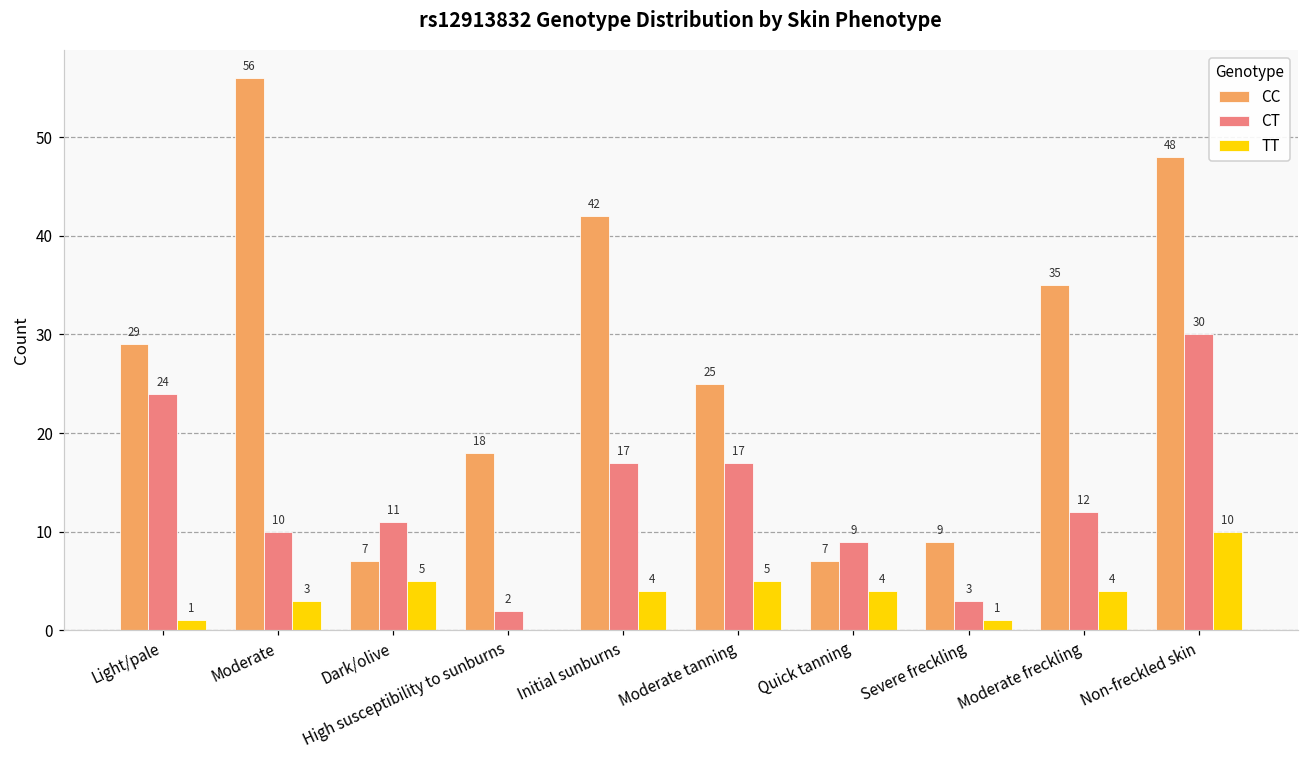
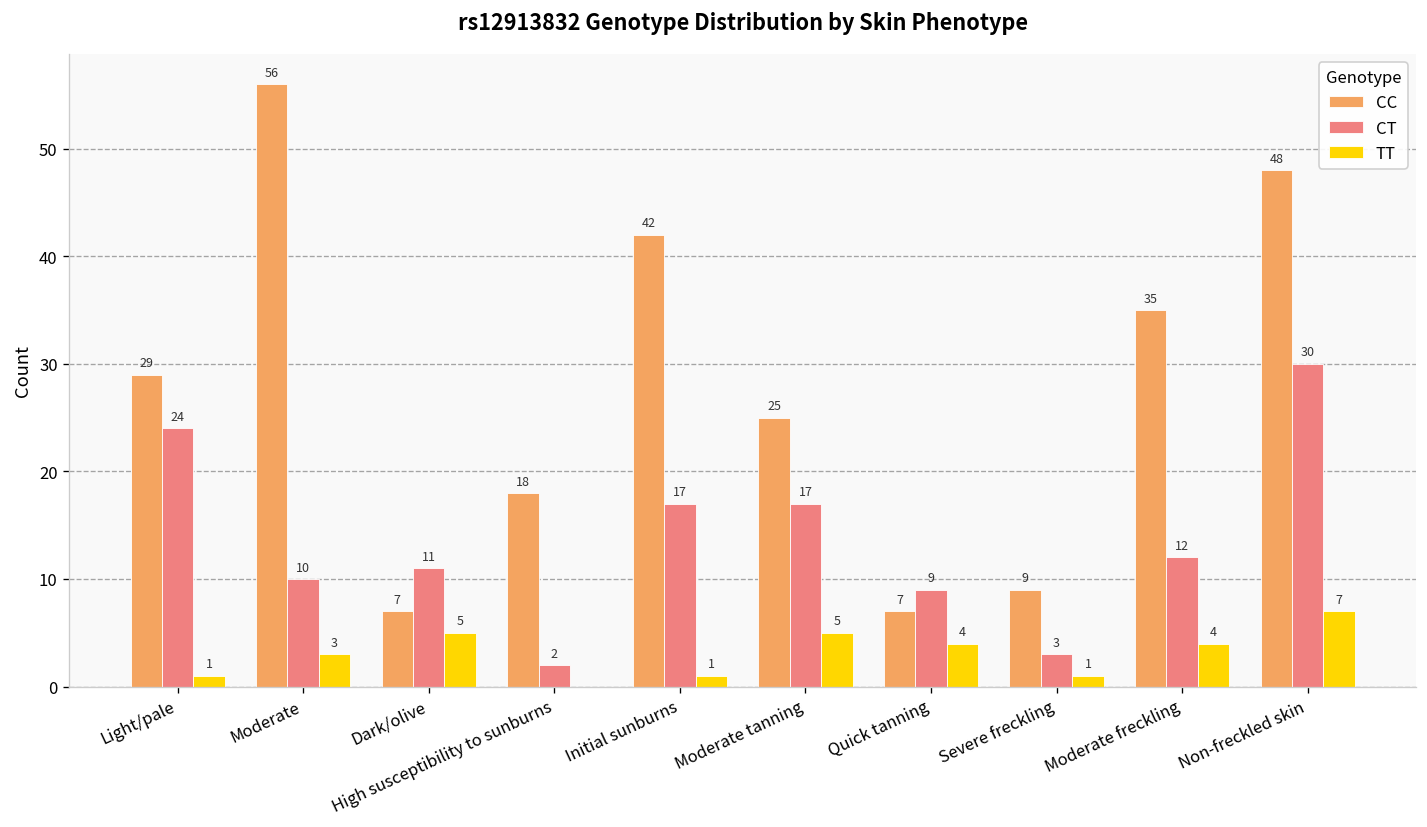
TT, Initial sunburns: 4 -> 1
TT, Non-freckled skin: 10 -> 7
